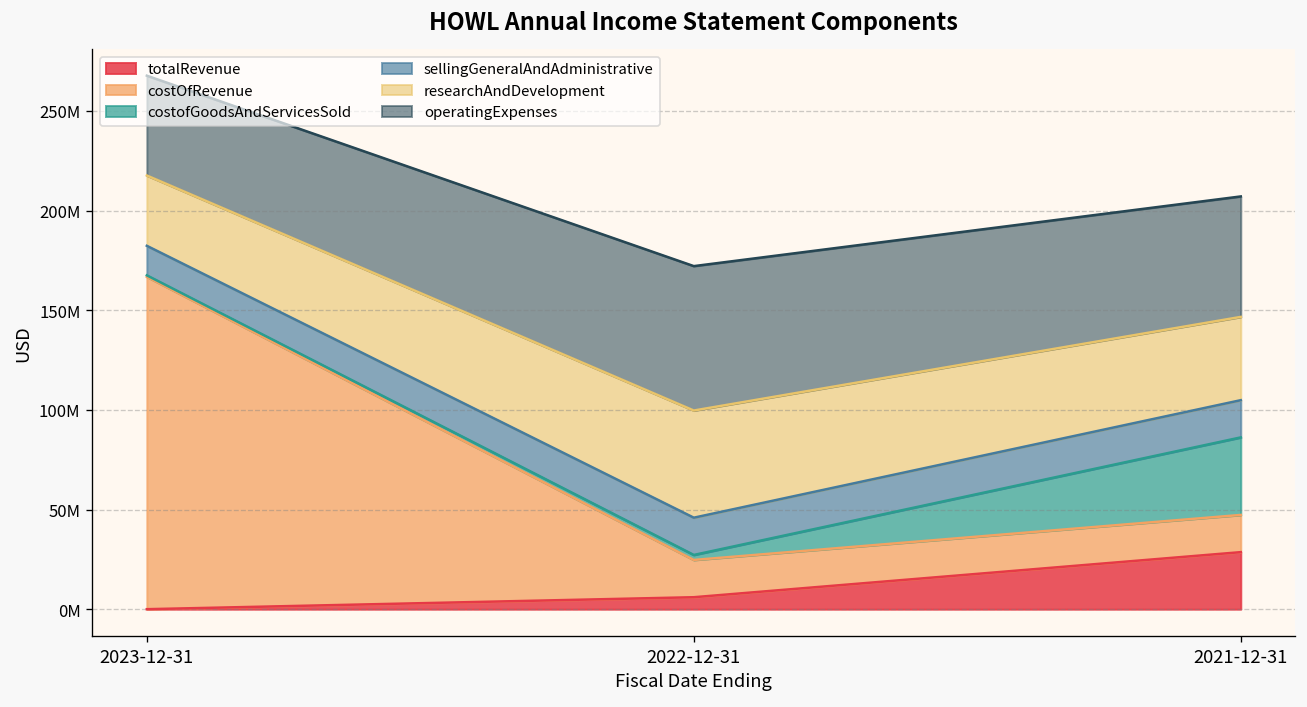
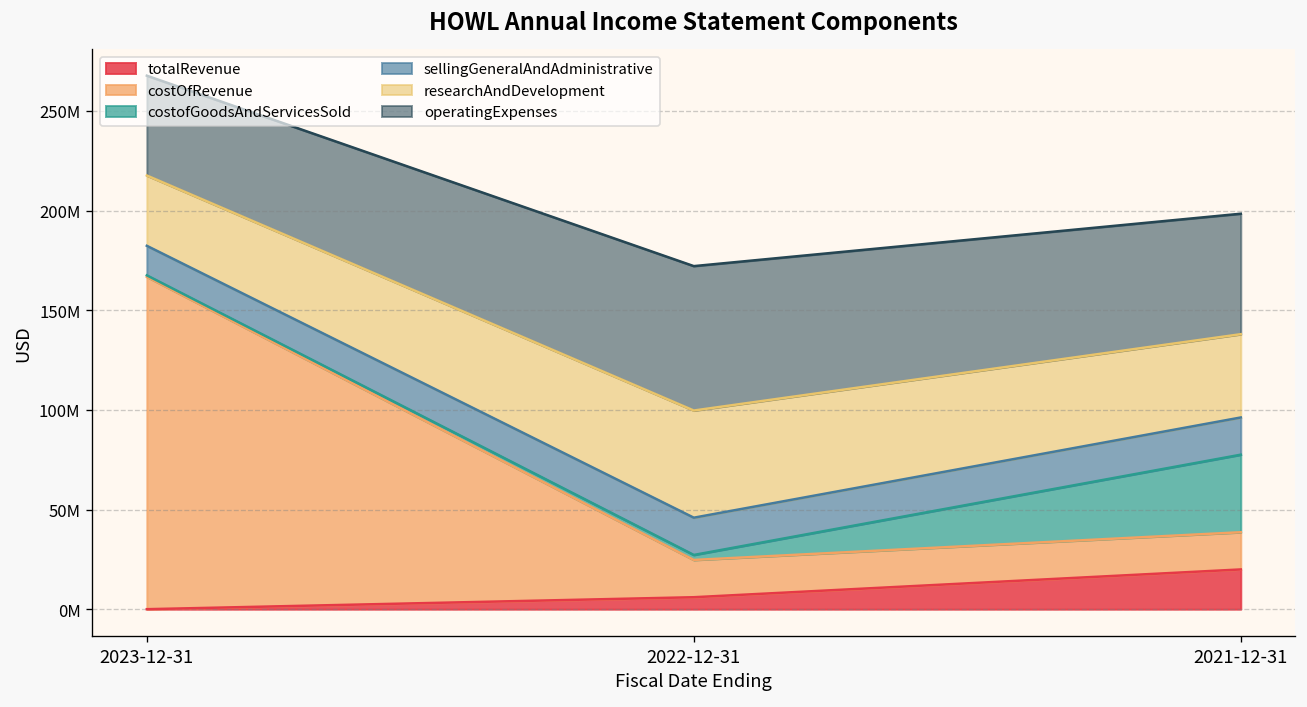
totalRevenue, 2021-12-31: 29000000 -> 20000000
